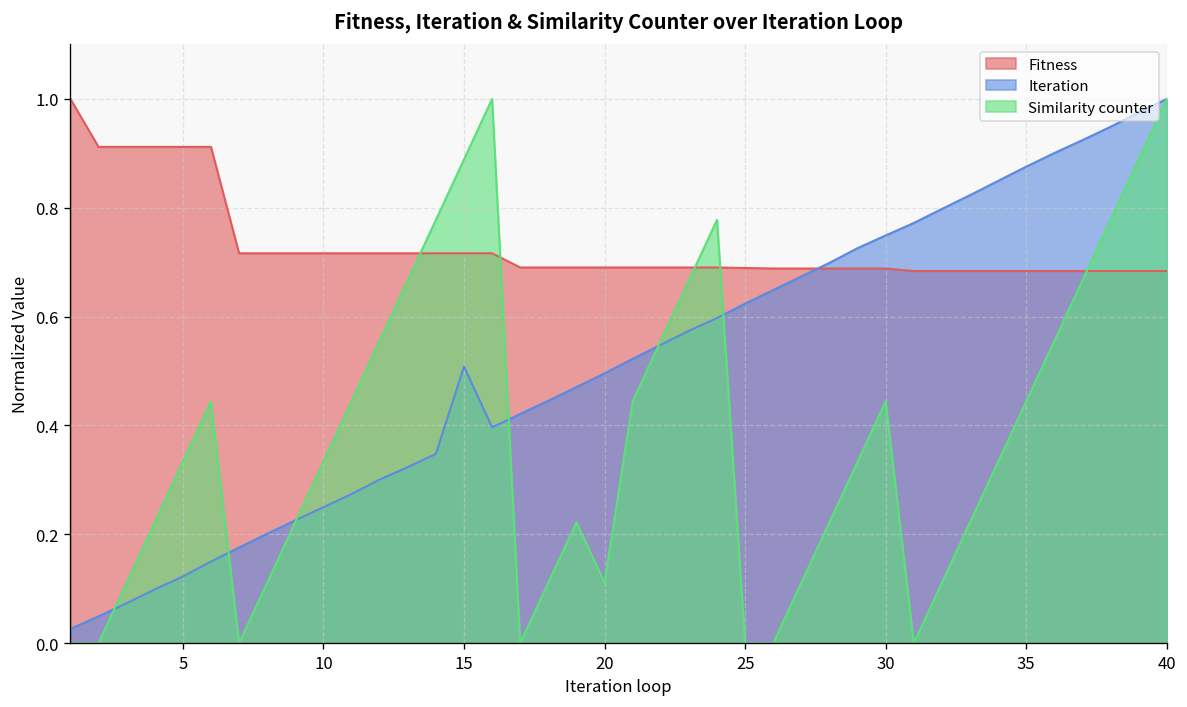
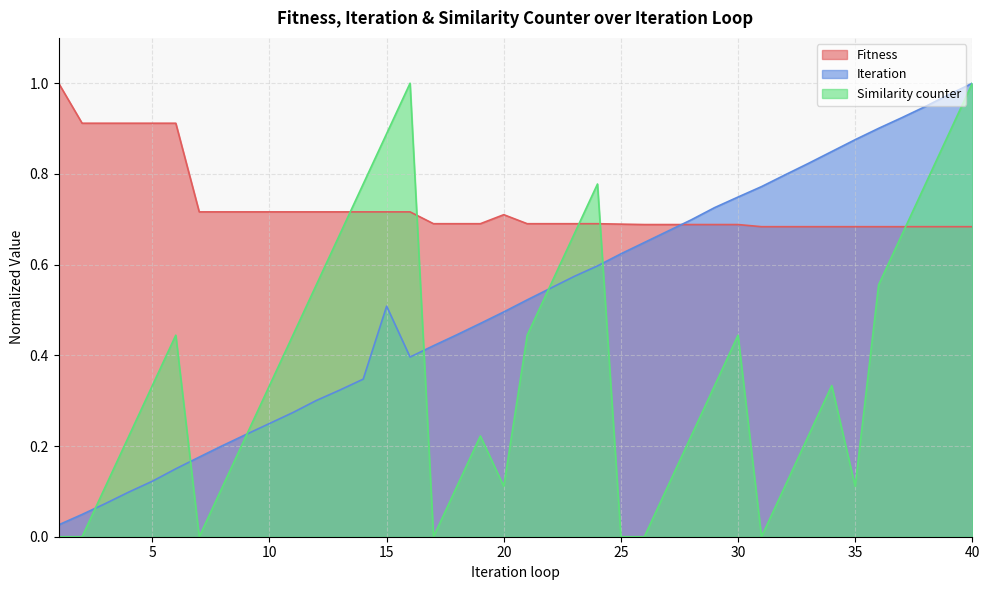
Fitness, 20: 0.69 -> 0.71
Similarity counter, 35: 0.44 -> 0.11
